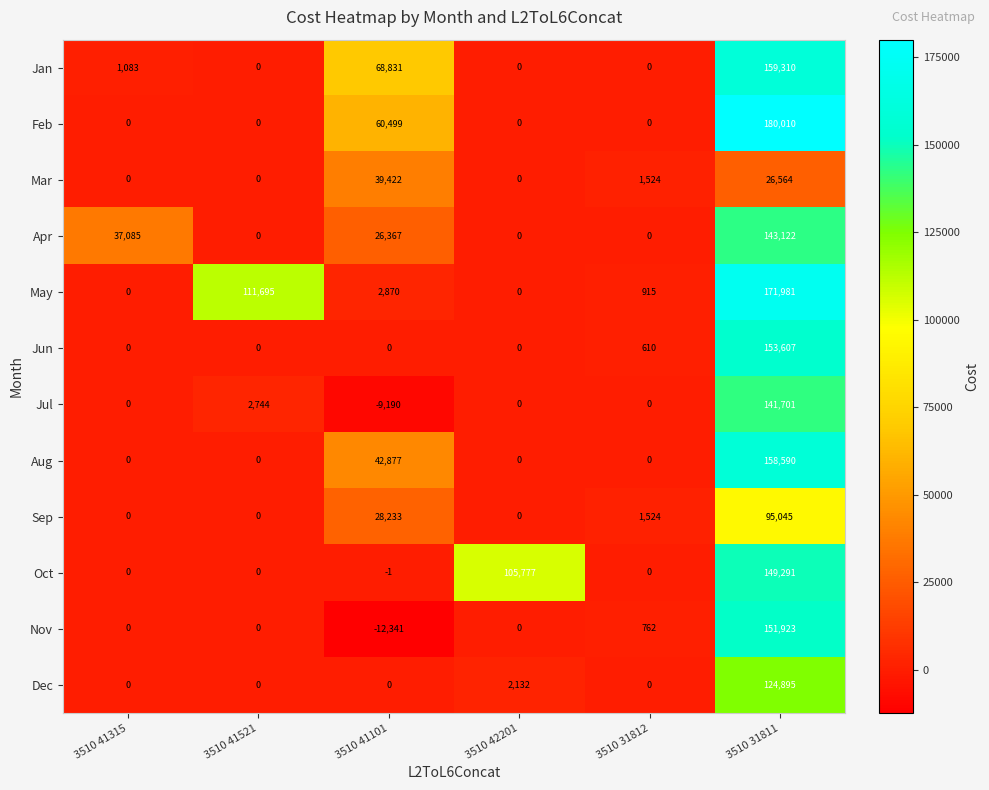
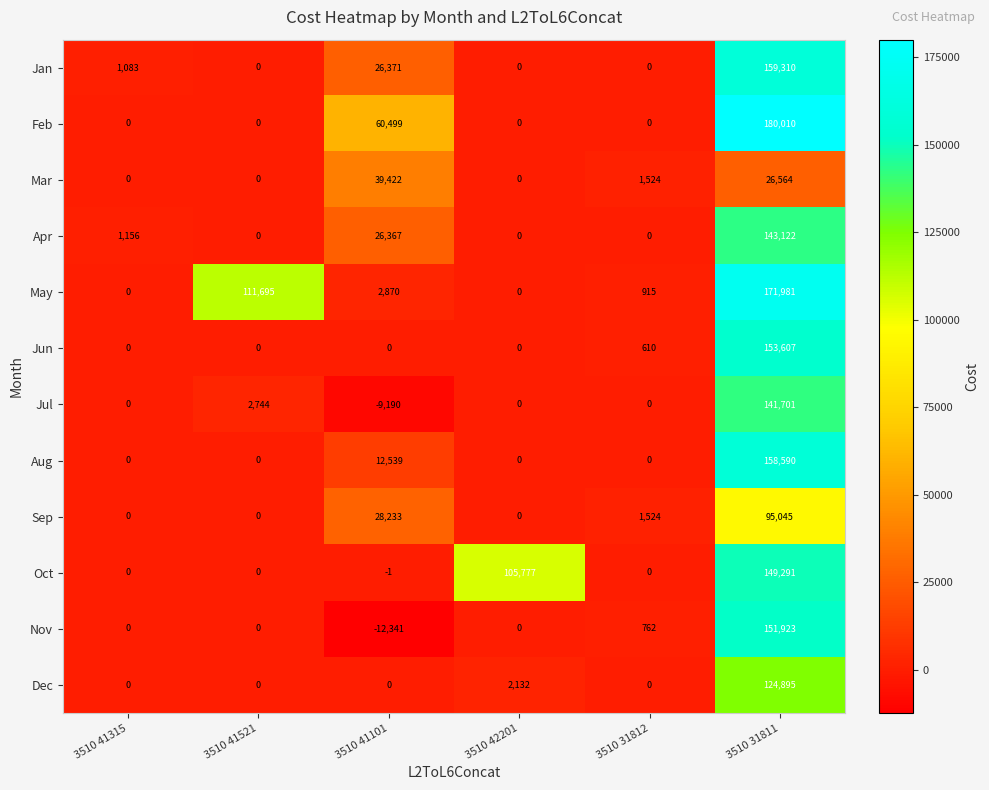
Jan, 3510 41101: 68,831 -> 26,371
Apr, 3510 41315: 37,085 -> 1,156
Aug, 3510 41101: 42,877 -> 12,539
